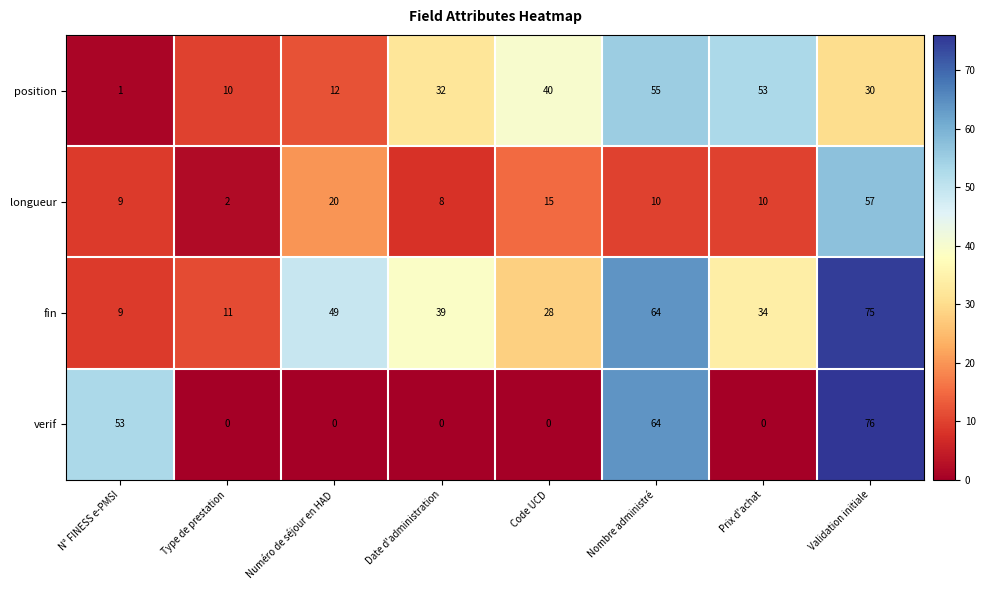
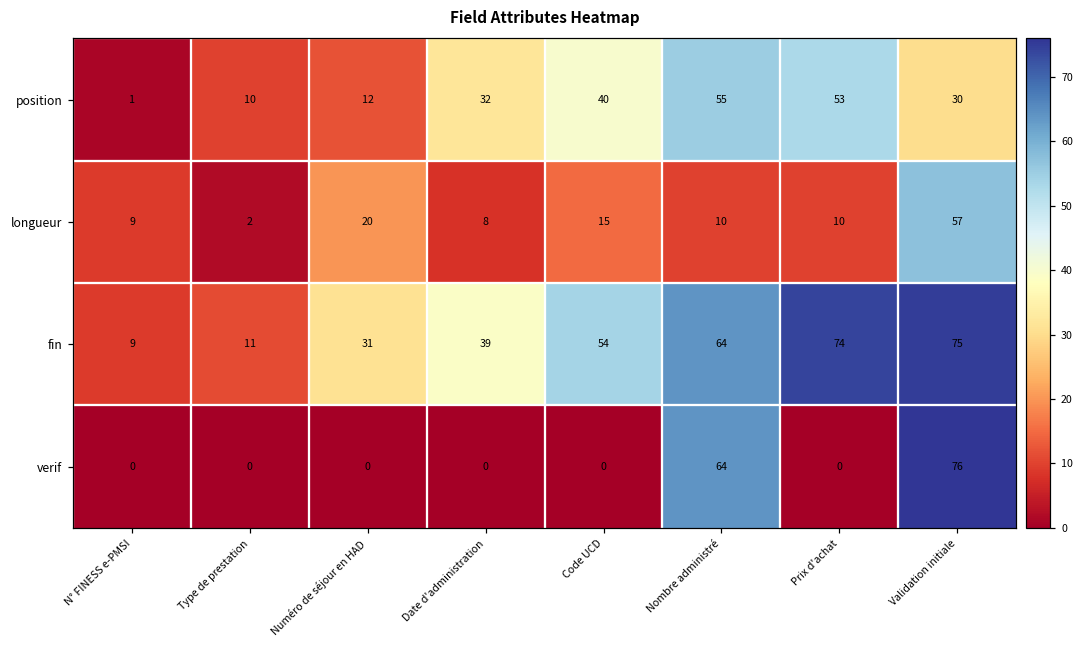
fin, Numéro de séjour en HAD: 49 -> 31
fin, Code UCD: 28 -> 54
fin, Prix d'achat: 34 -> 74
verif, N° FINESS e-PMSI: 53 -> 0
